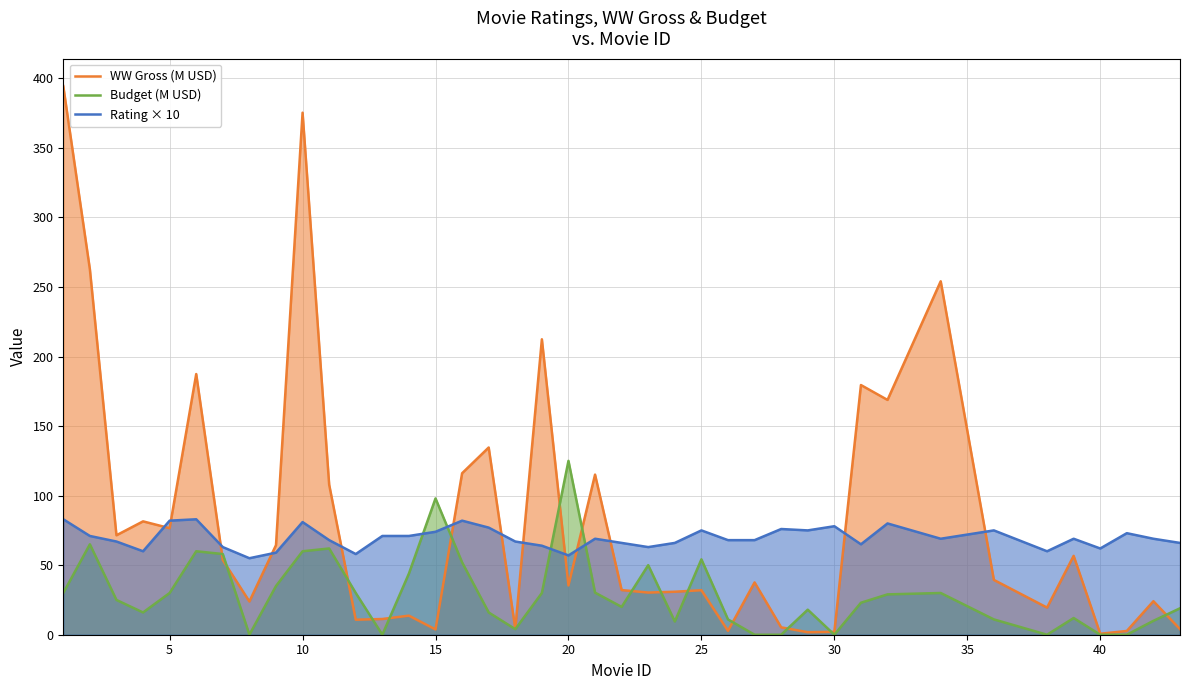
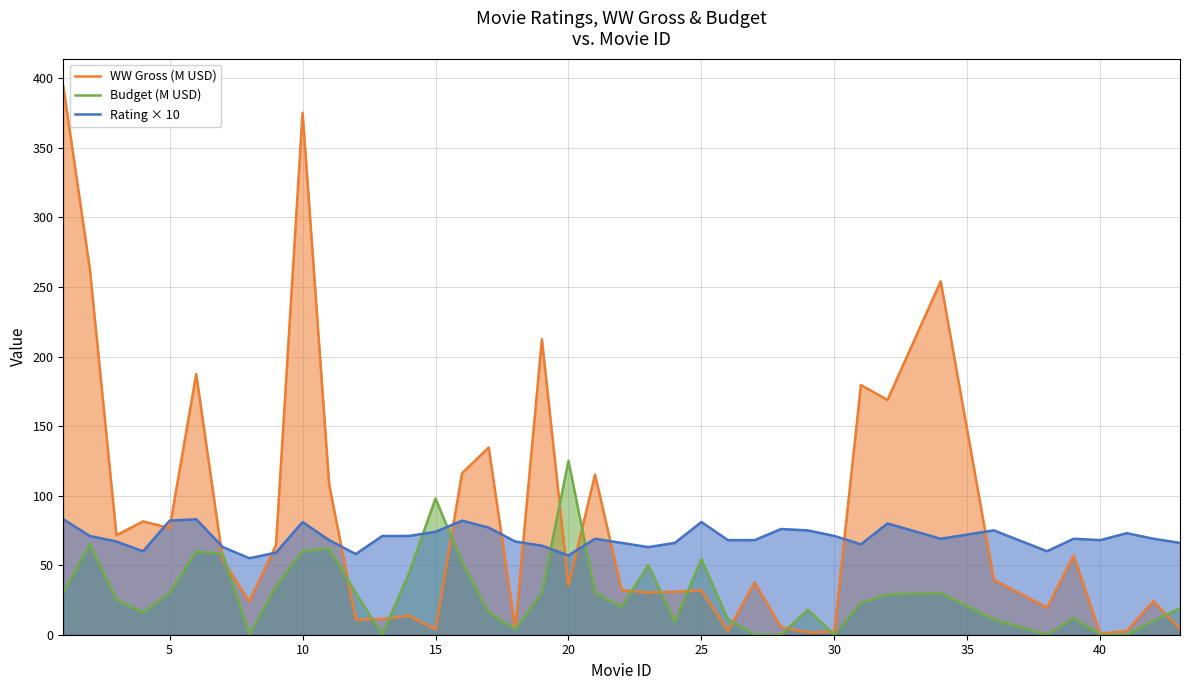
Rating × 10, 25: 75 -> 81
Rating × 10, 30: 78 -> 71
Rating × 10, 40: 62 -> 68
